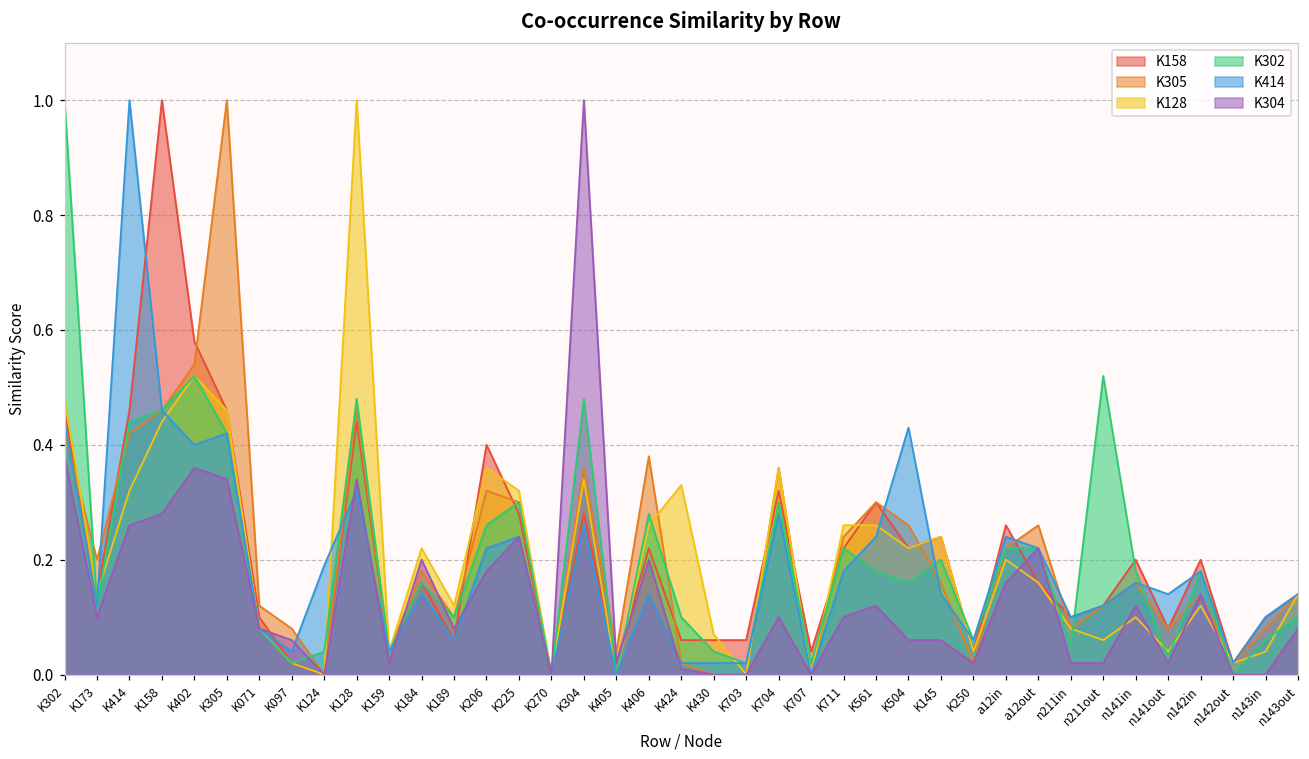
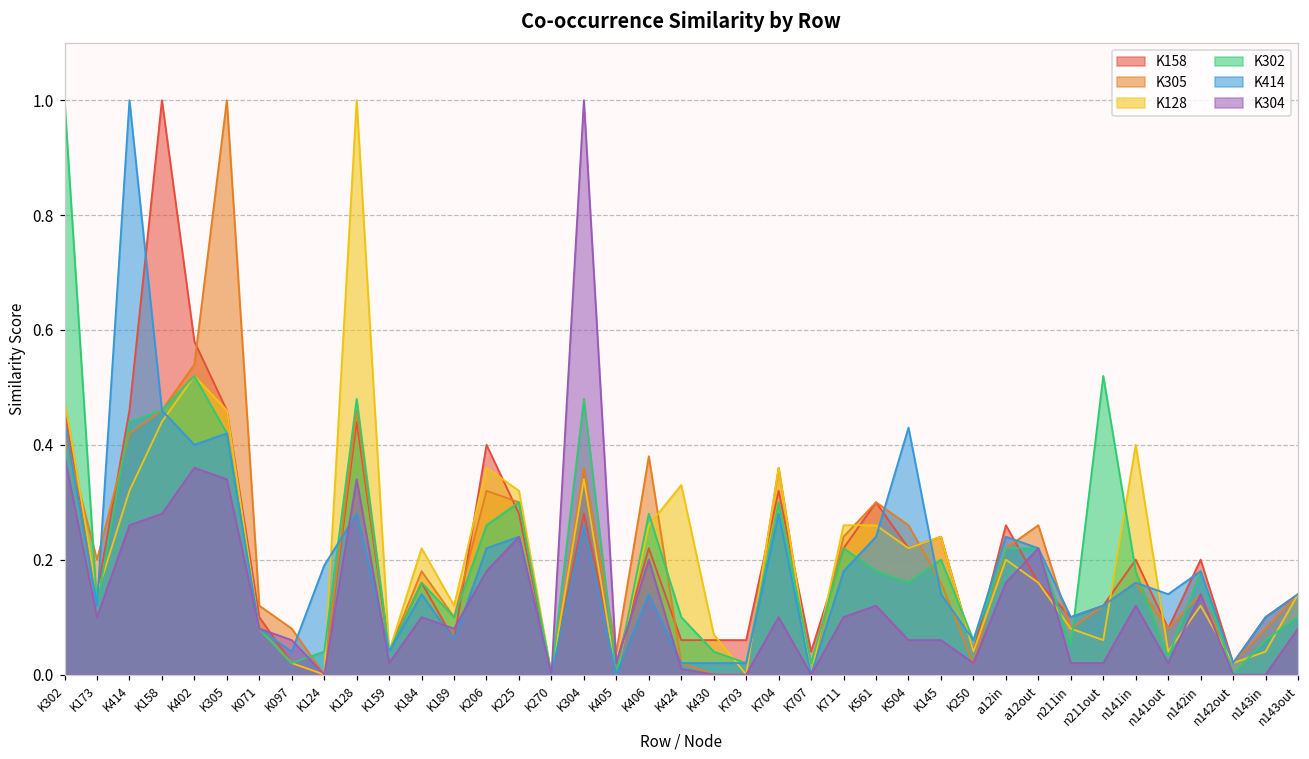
K414, K128: 0.32 -> 0.28
K304, K184: 0.2 -> 0.1
K128, n141in: 0.1 -> 0.4
